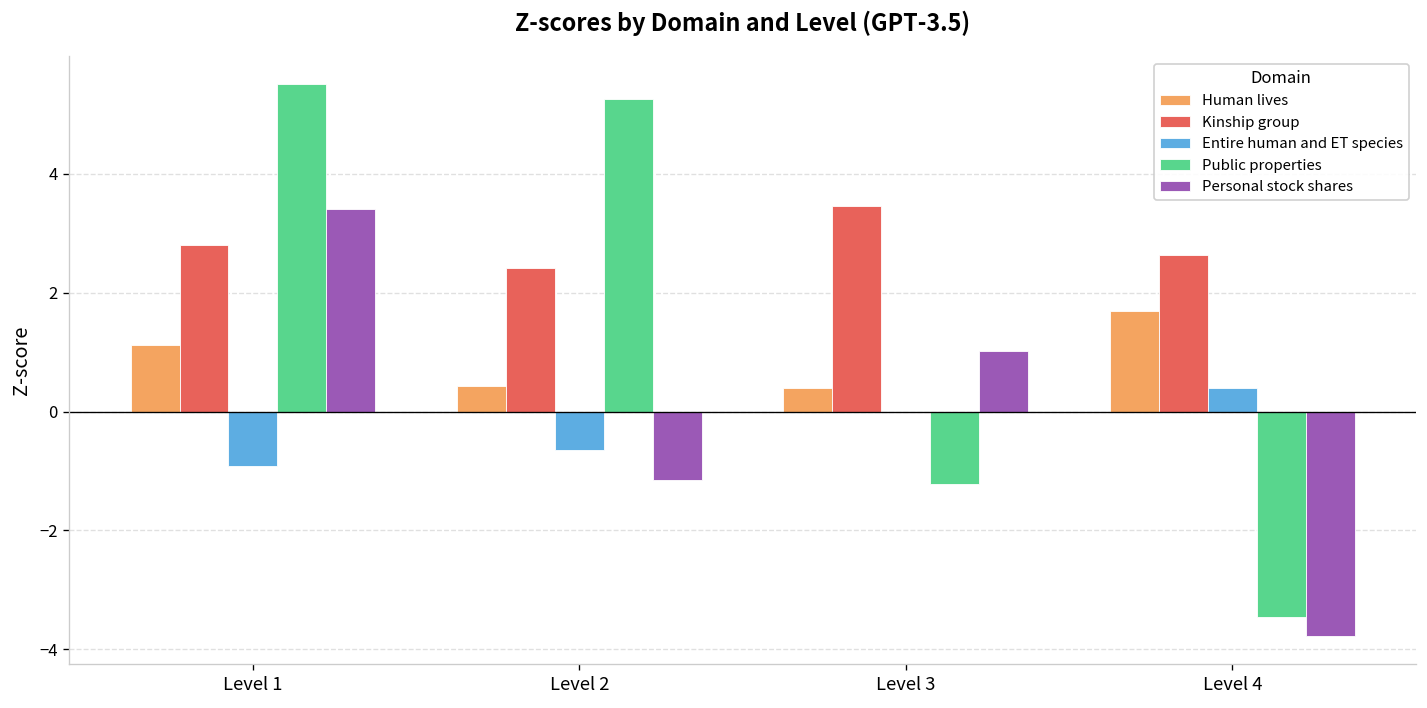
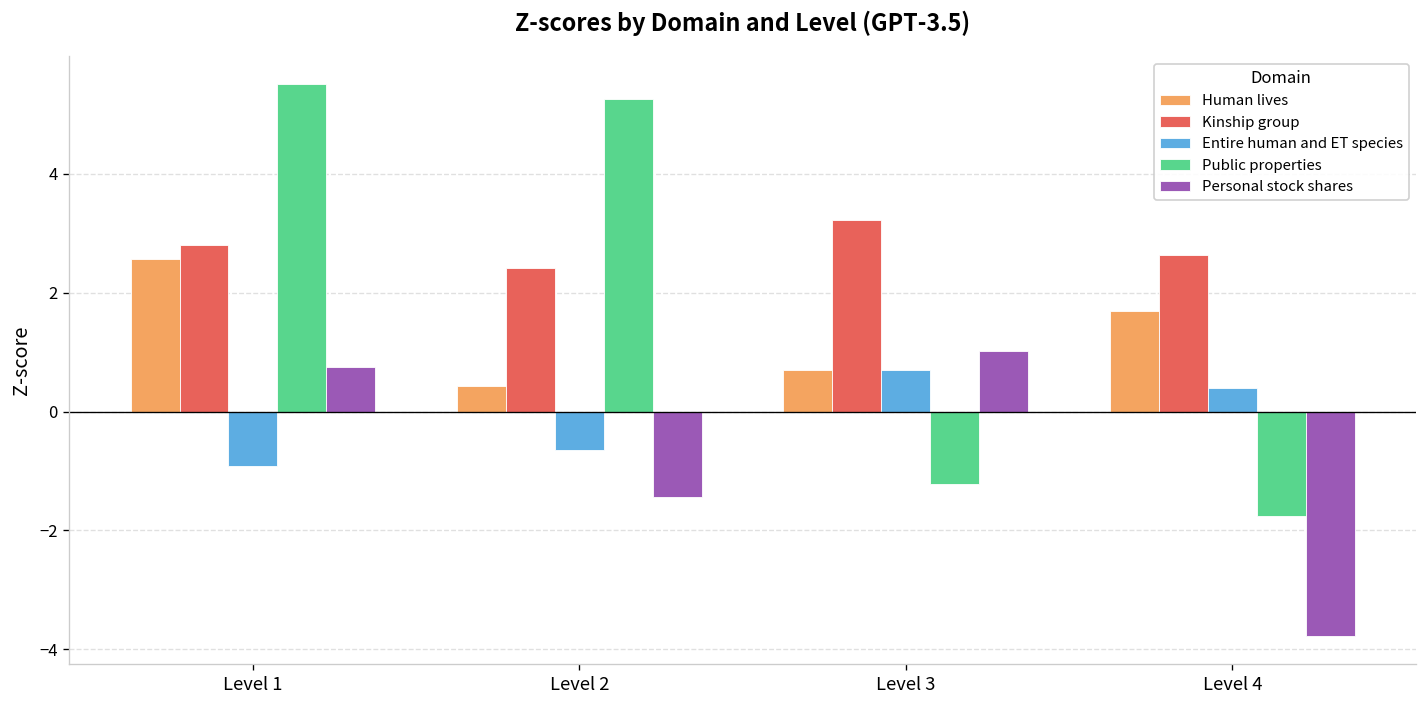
Human lives, Level 1: 1.1 -> 2.6
Personal stock shares, Level 1: 3.4 -> 0.7
Personal stock shares, Level 2: -1.2 -> -1.4
Human lives, Level 3: 0.4 -> 0.7
Kinship group, Level 3: 3.5 -> 3.2
Entire human and ET species, Level 3: 0.0 -> 0.7
Public properties, Level 4: -3.5 -> -1.8
